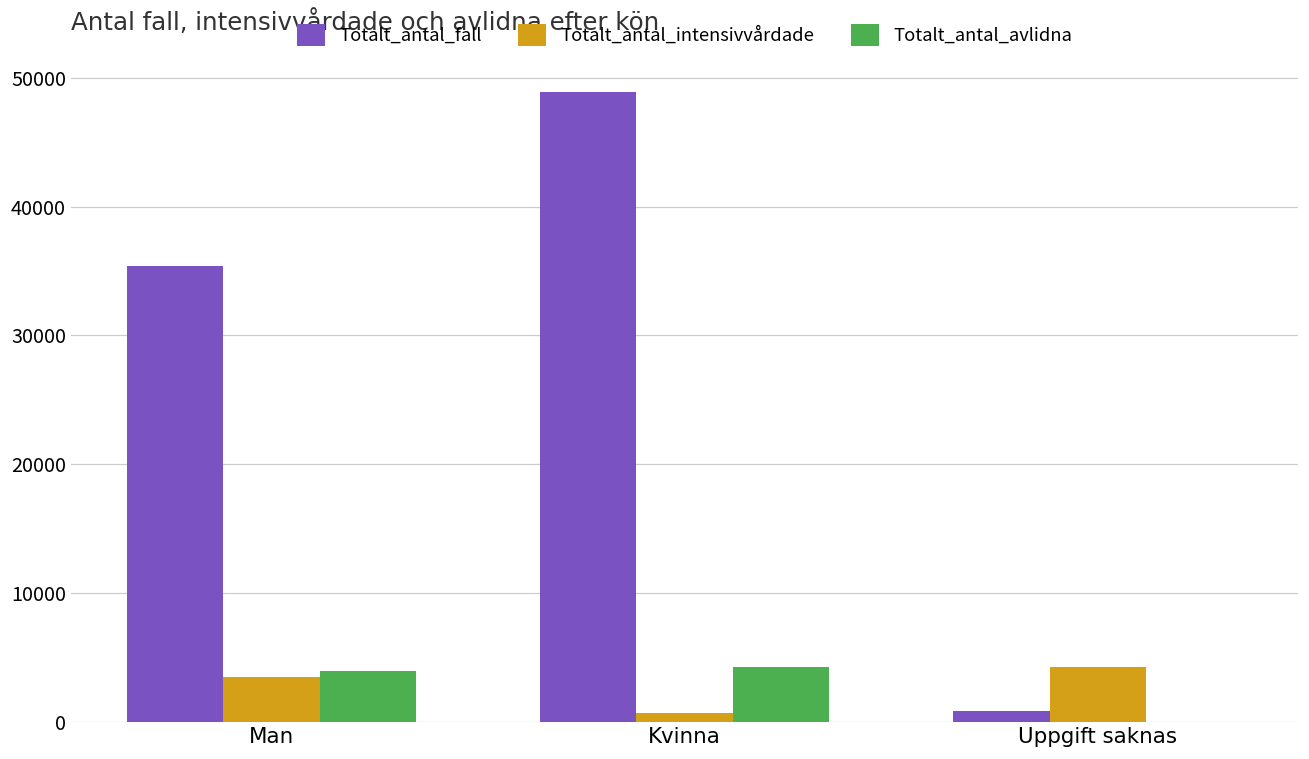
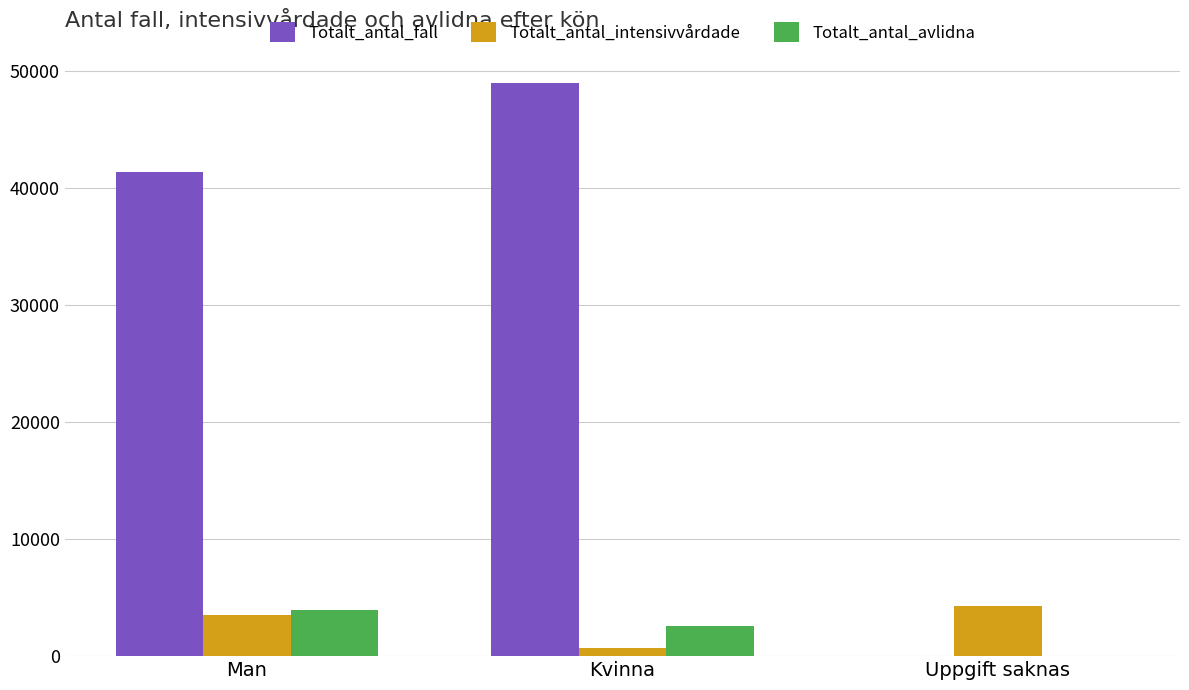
Totalt_antal_fall, Man: 35400 -> 41400
Totalt_antal_avlidna, Kvinna: 4200 -> 2600
Totalt_antal_fall, Uppgift saknas: 800 -> 0
